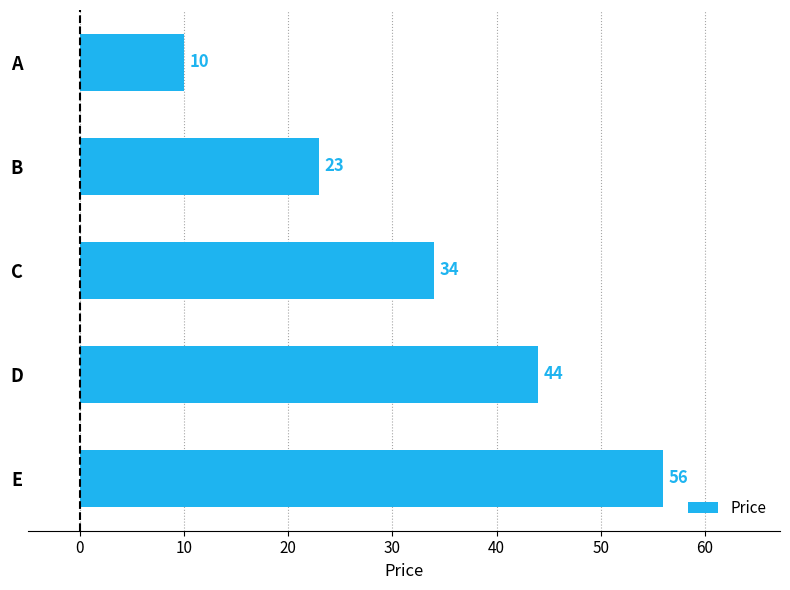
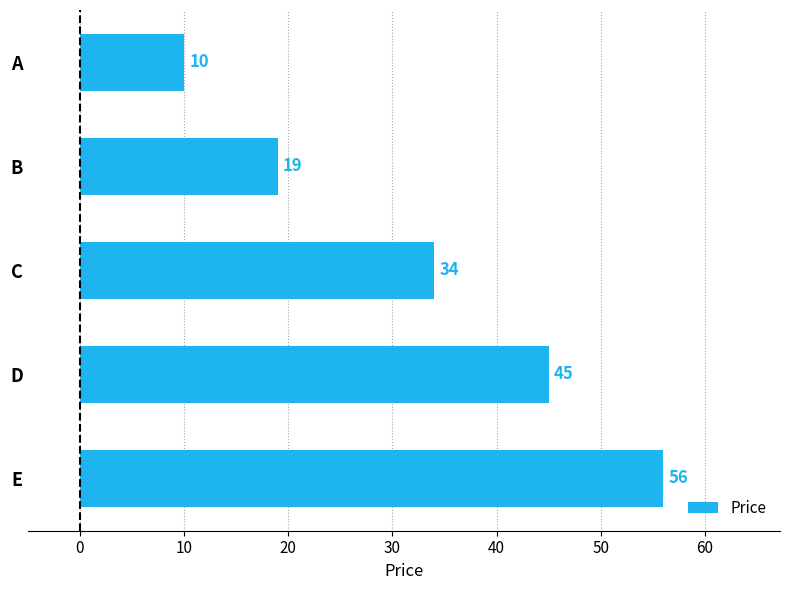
B: 23 -> 19
D: 44 -> 45
